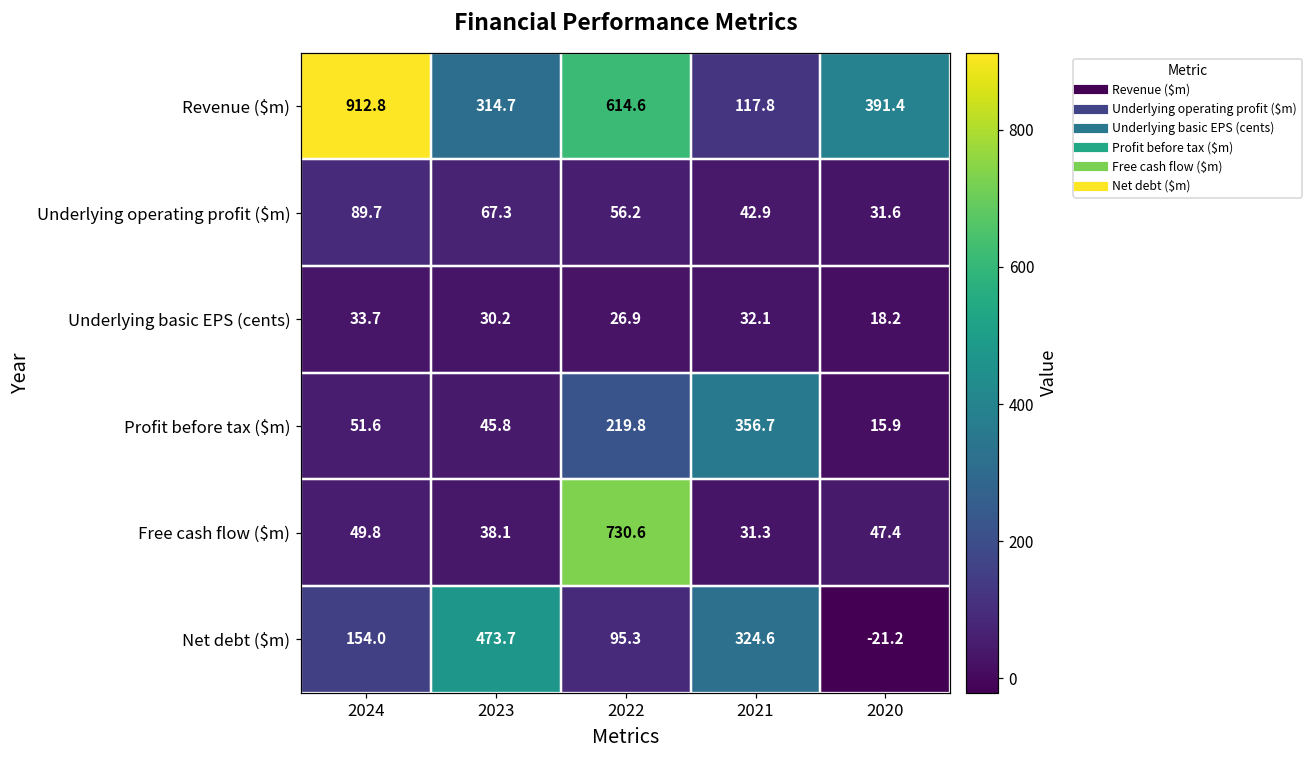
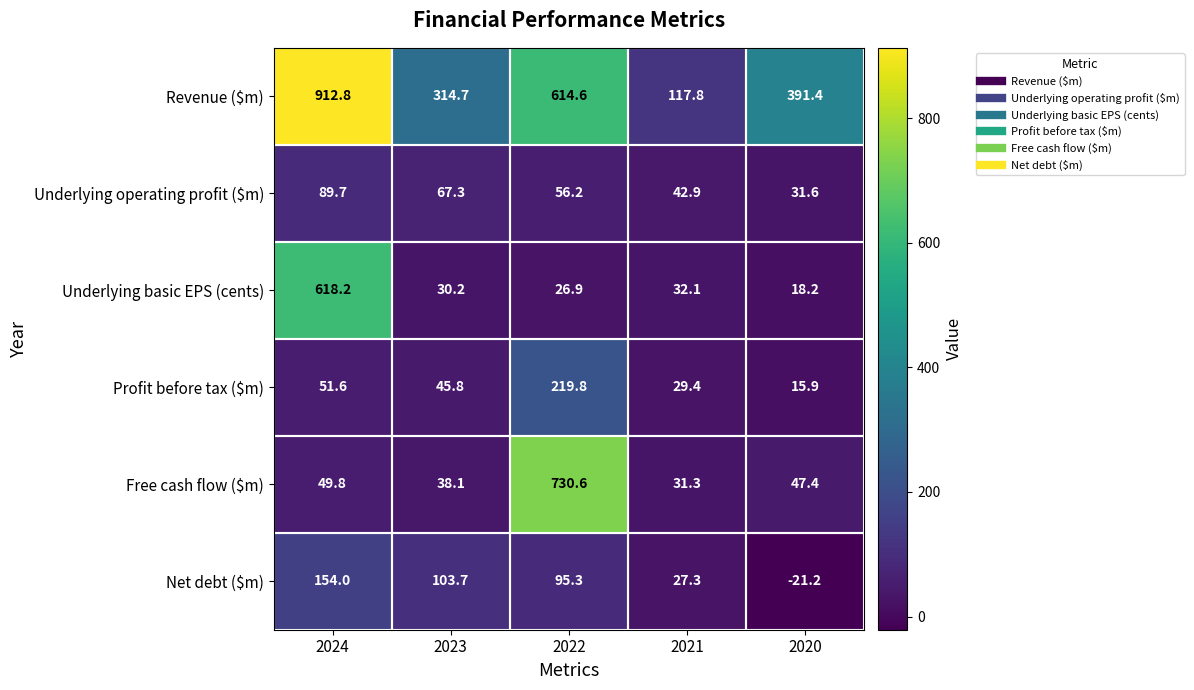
Underlying basic EPS (cents), 2024: 33.7 -> 618.2
Profit before tax ($m), 2021: 356.7 -> 29.4
Net debt ($m), 2023: 473.7 -> 103.7
Net debt ($m), 2021: 324.6 -> 27.3
